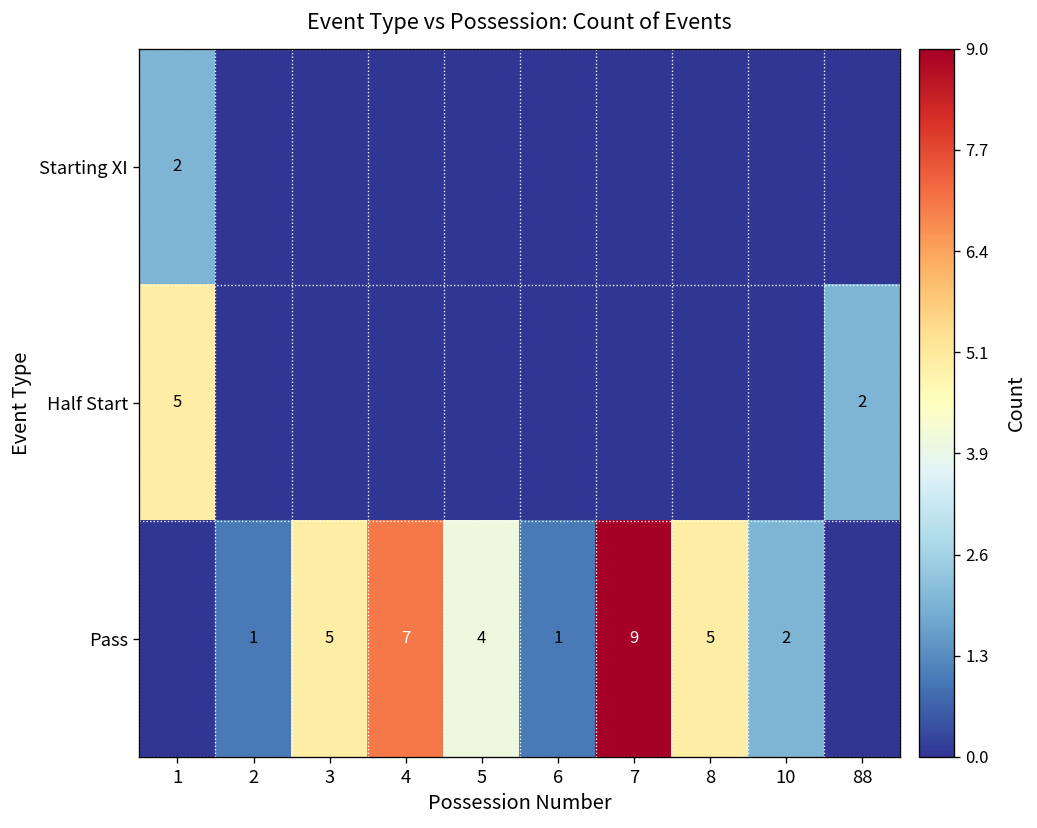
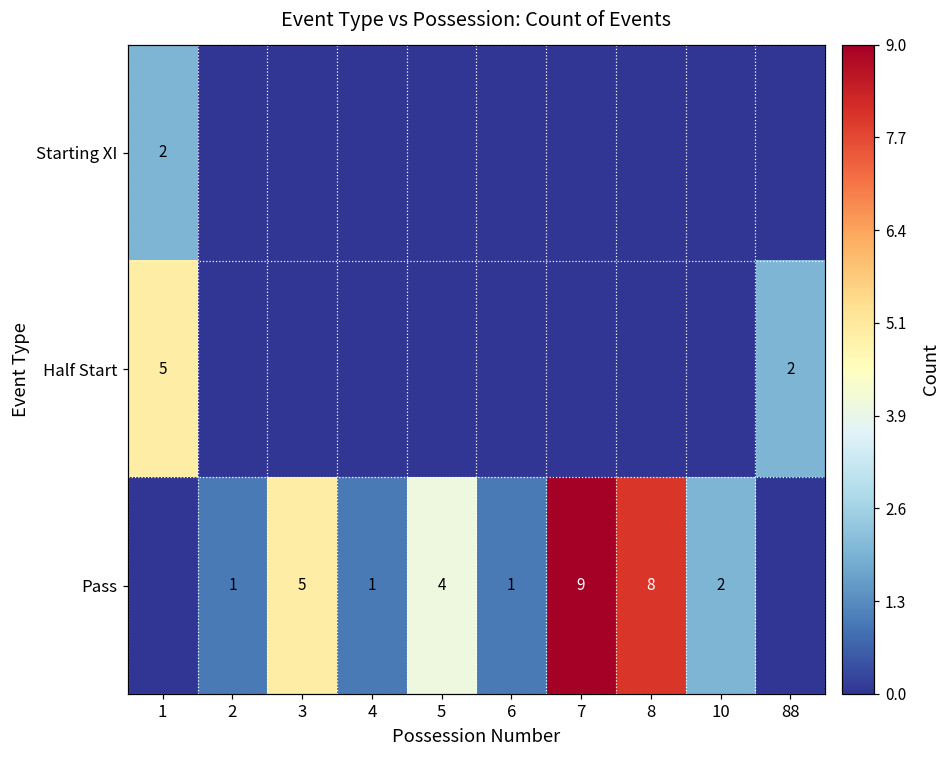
Pass, 4: 7 -> 1
Pass, 8: 5 -> 8
